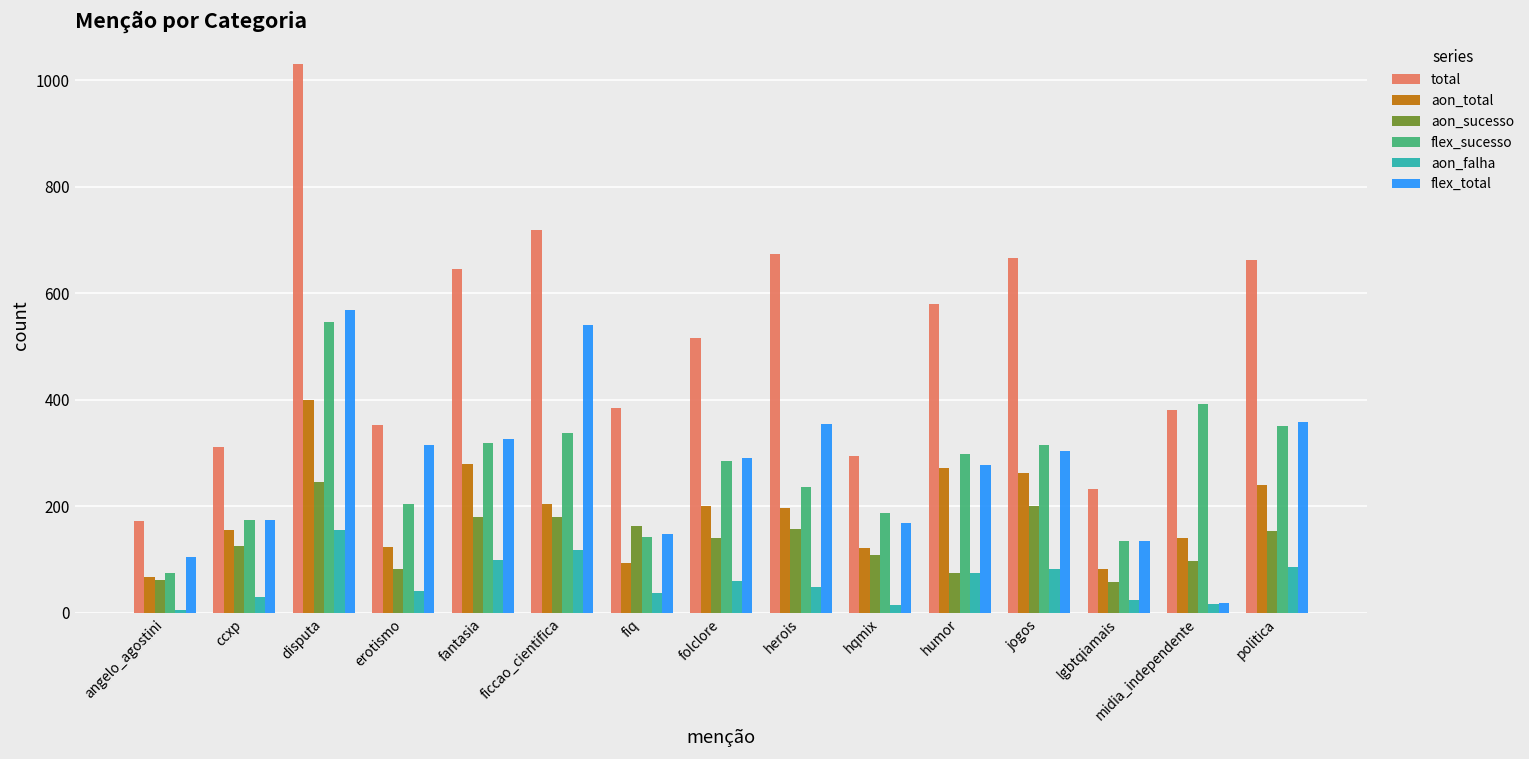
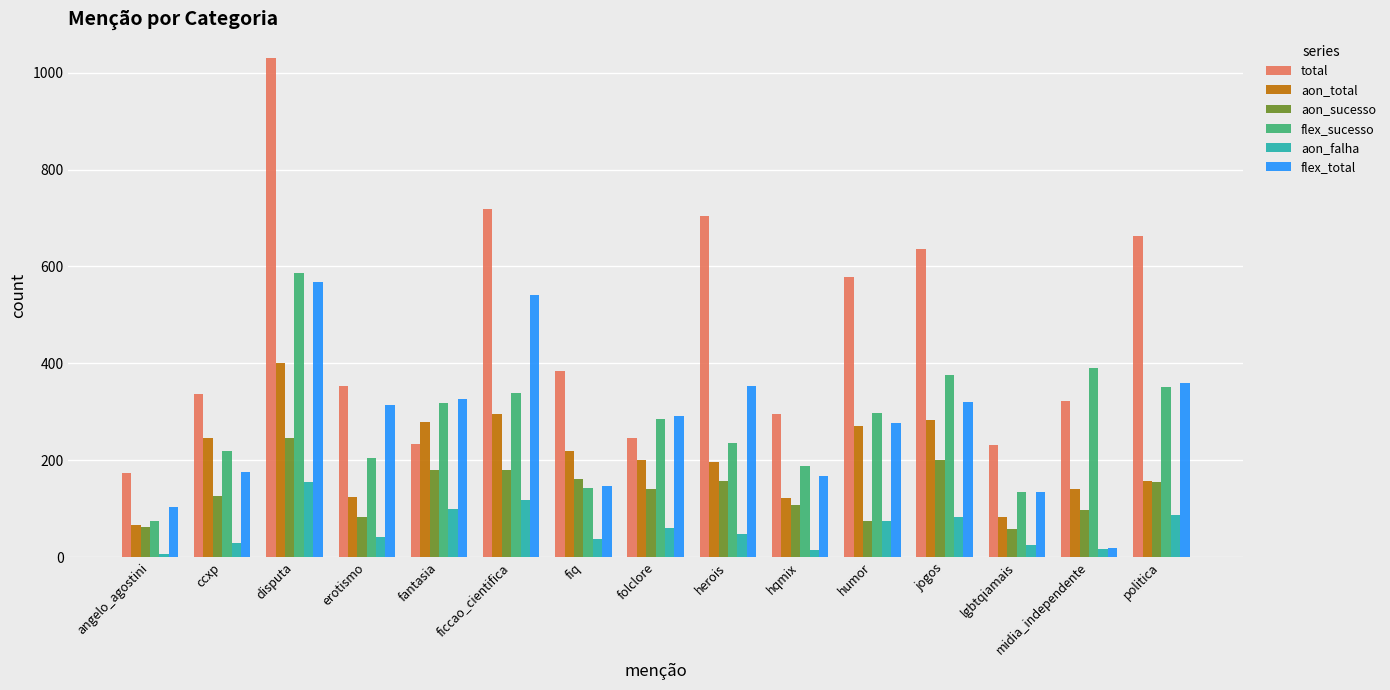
total, ccxp: 310 -> 340
aon_total, ccxp: 160 -> 250
flex_sucesso, ccxp: 180 -> 220
flex_sucesso, disputa: 550 -> 590
total, fantasia: 650 -> 230
aon_total, ficcao_cientifica: 200 -> 300
aon_total, fiq: 90 -> 220
total, folclore: 520 -> 250
total, herois: 670 -> 710
total, jogos: 670 -> 640
aon_total, jogos: 260 -> 280
flex_sucesso, jogos: 320 -> 380
flex_total, jogos: 300 -> 320
total, midia_independente: 380 -> 320
aon_total, politica: 240 -> 160
